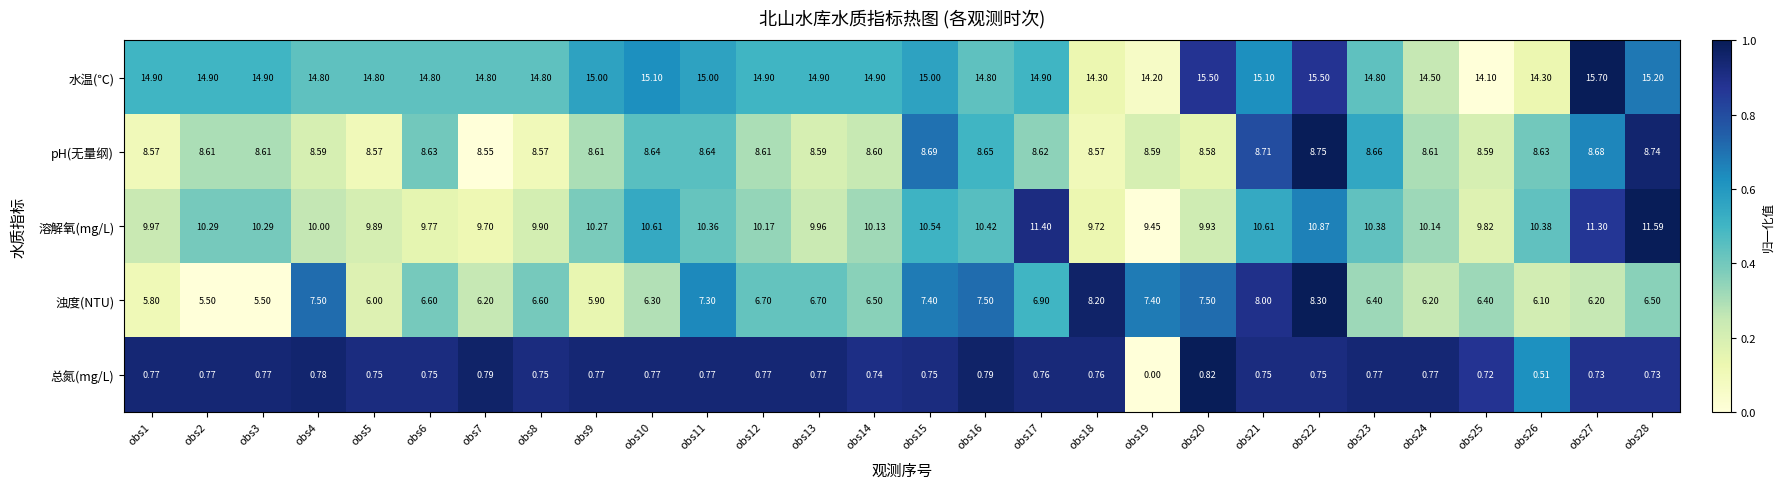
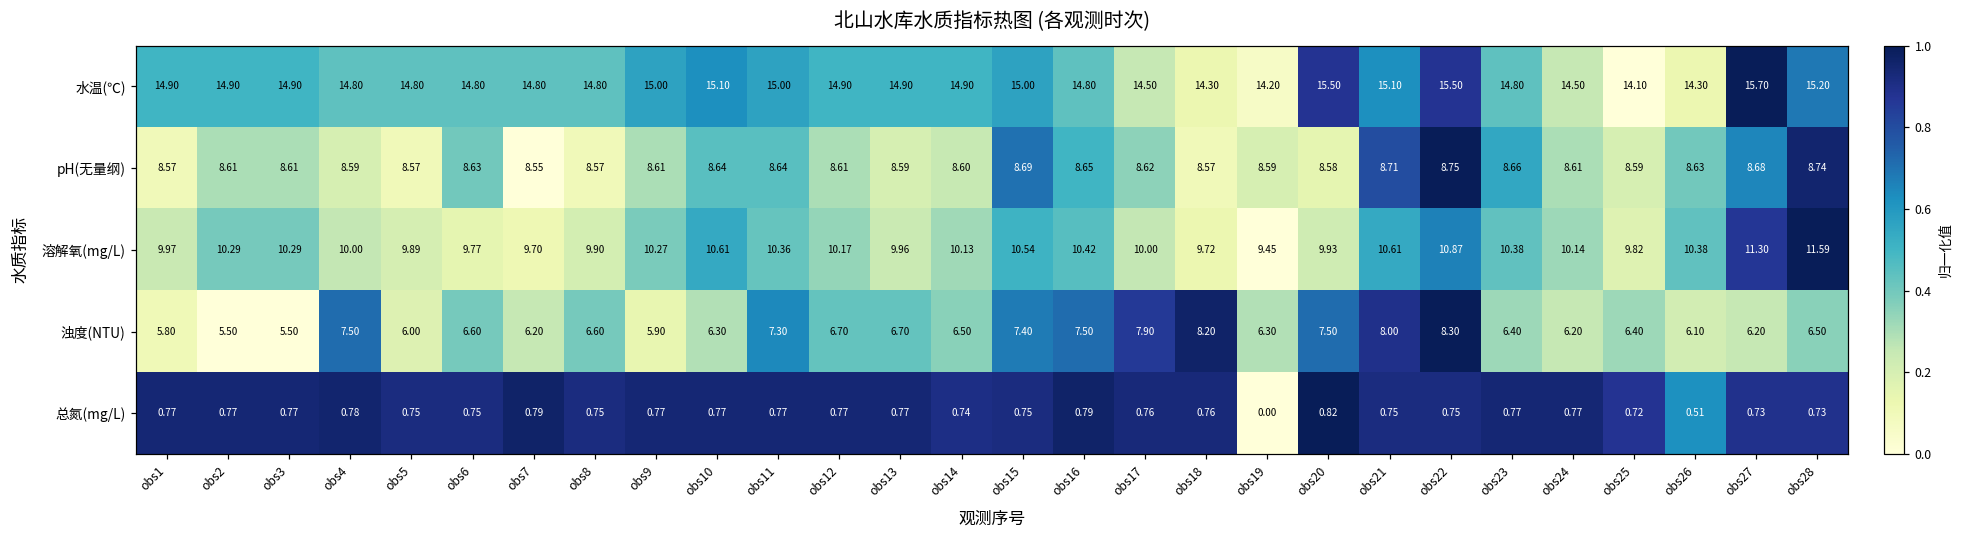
水温(℃), obs17: 14.90 -> 14.50
溶解氧(mg/L), obs17: 11.40 -> 10.00
浊度(NTU), obs17: 6.90 -> 7.90
浊度(NTU), obs19: 7.40 -> 6.30
